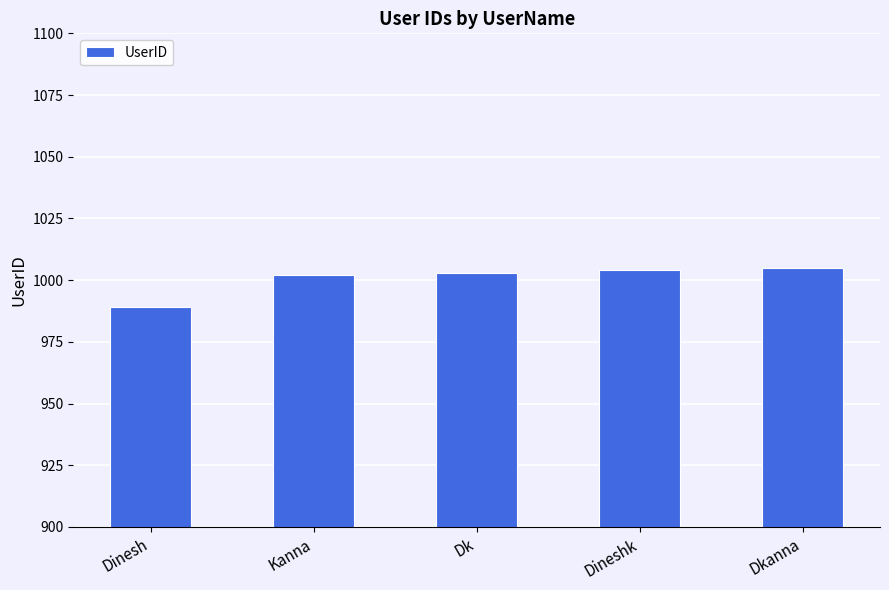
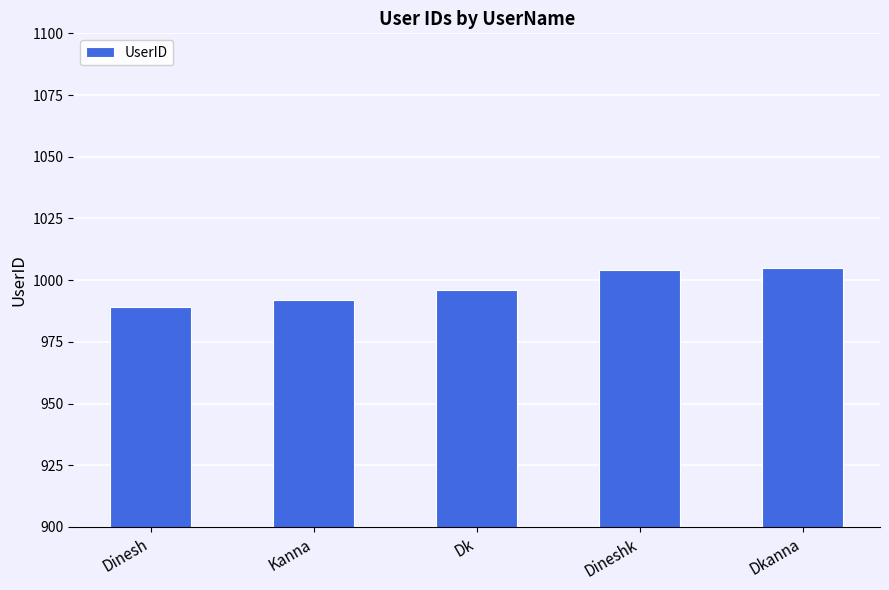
Kanna: 1002 -> 992
Dk: 1003 -> 996
